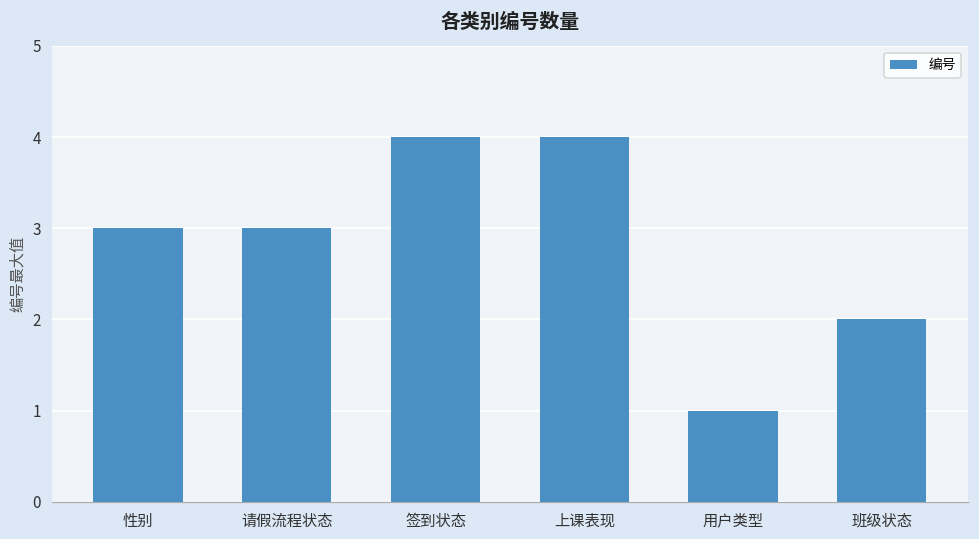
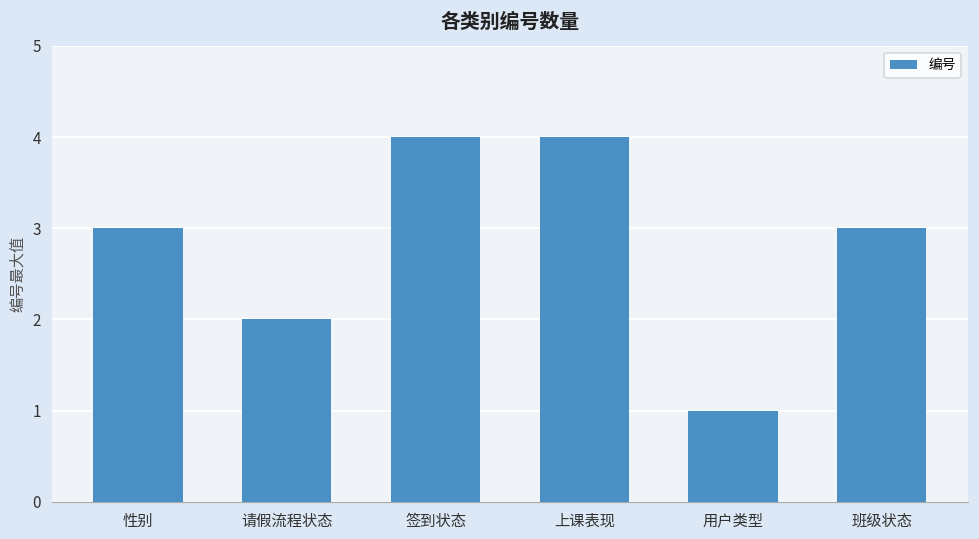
请假流程状态: 3 -> 2
班级状态: 2 -> 3
